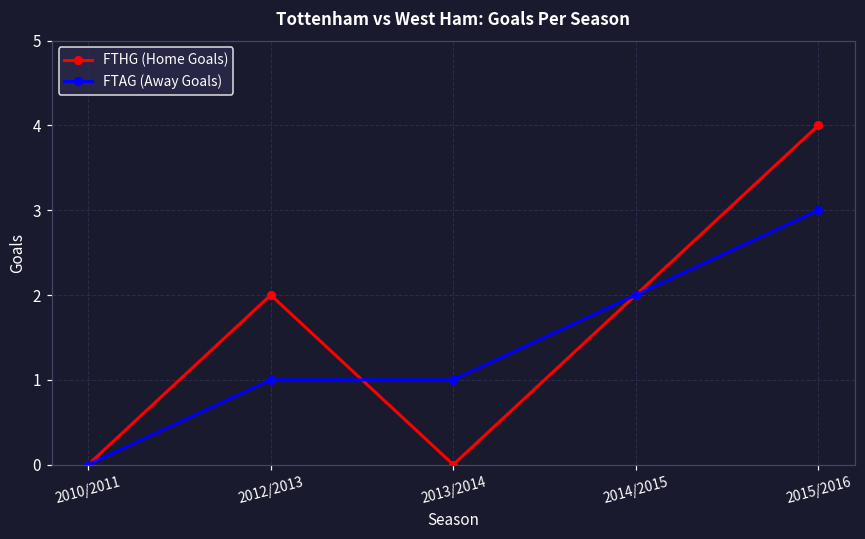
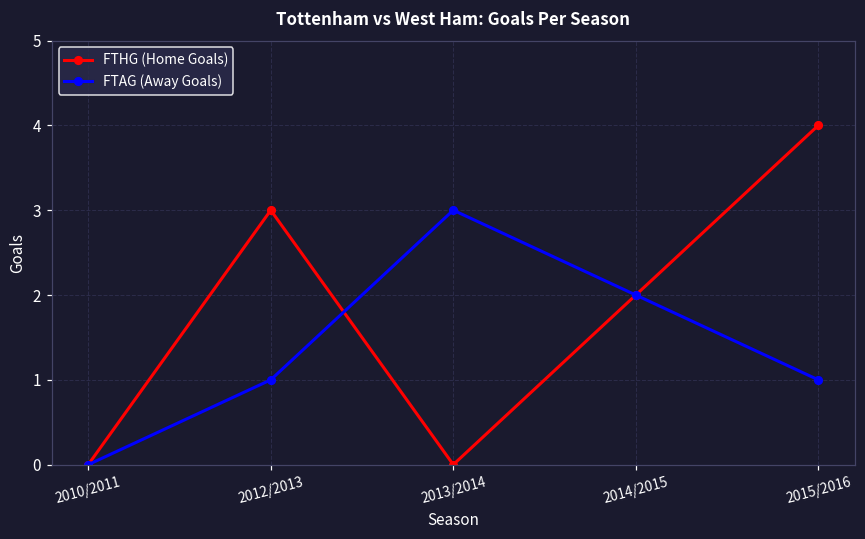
FTHG (Home Goals), 2012/2013: 2 -> 3
FTAG (Away Goals), 2013/2014: 1 -> 3
FTAG (Away Goals), 2015/2016: 3 -> 1
